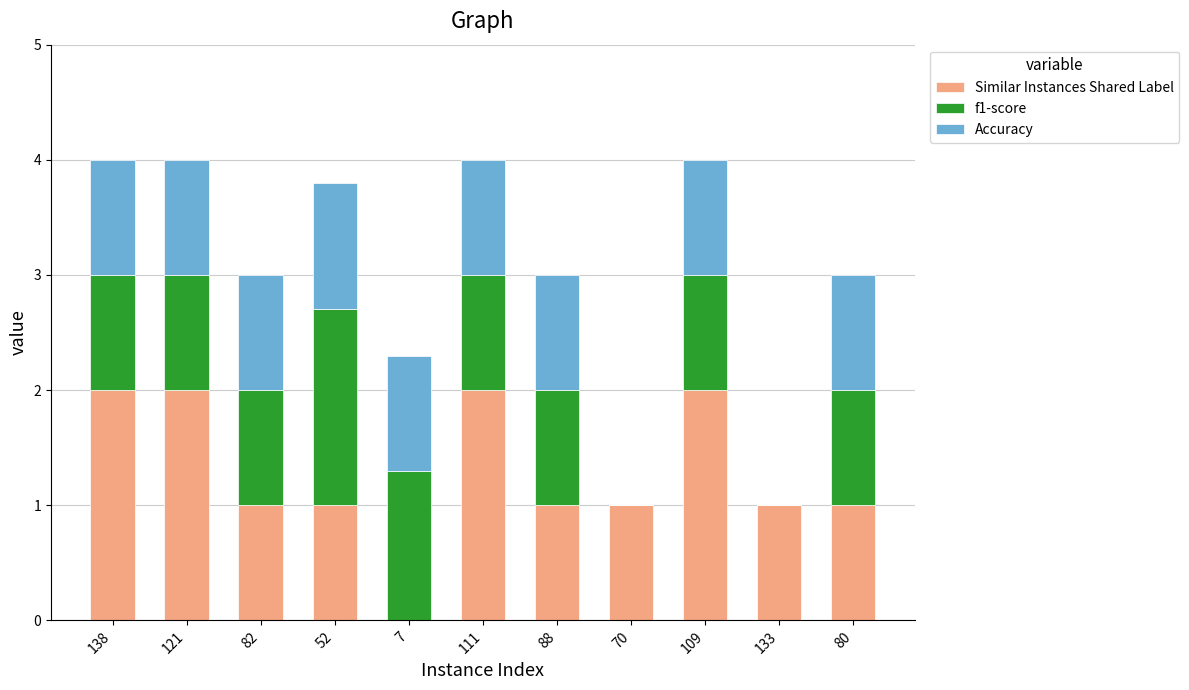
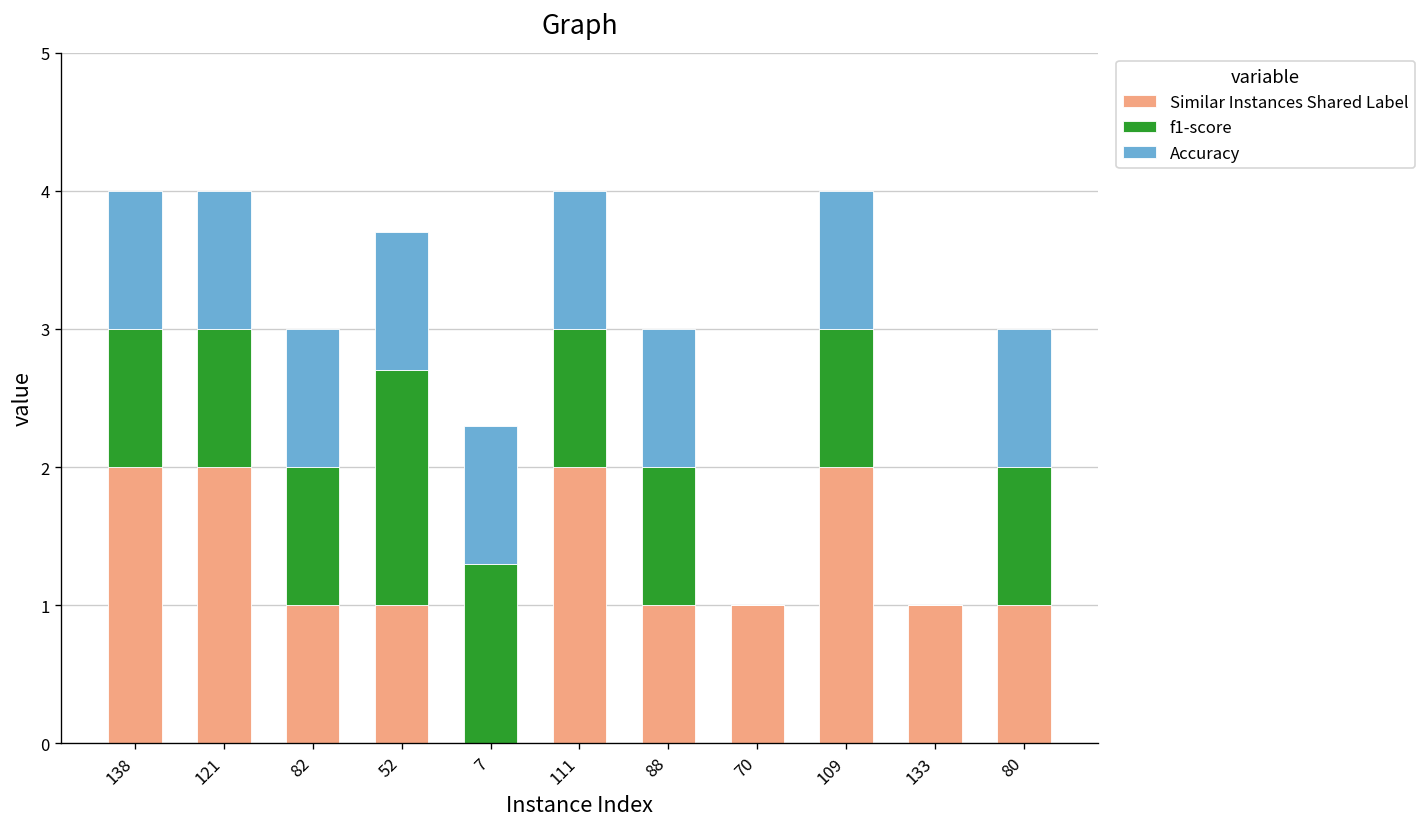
Accuracy, 52: 1.1 -> 1.0
